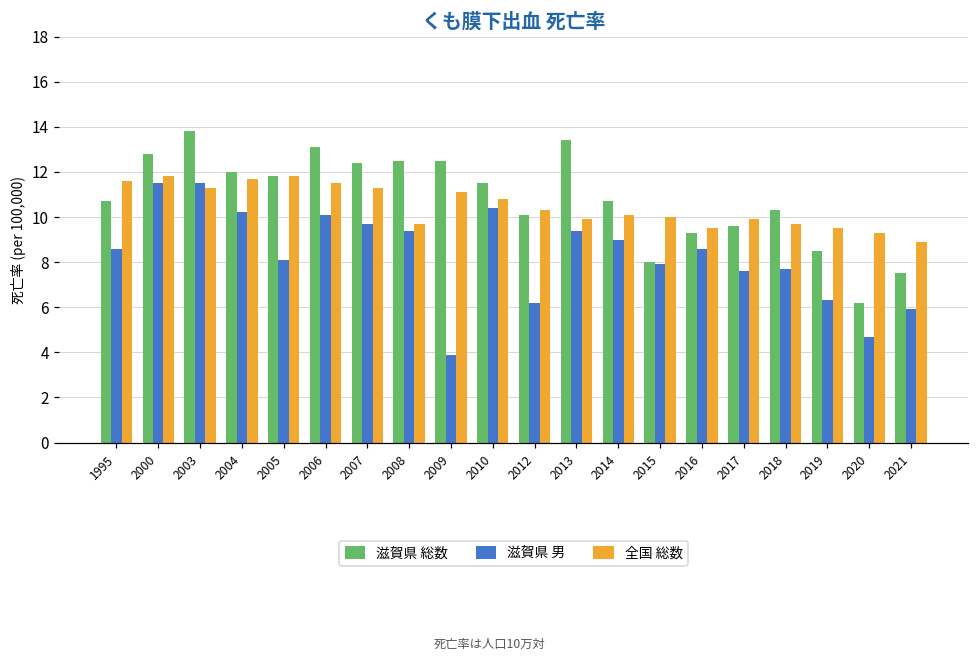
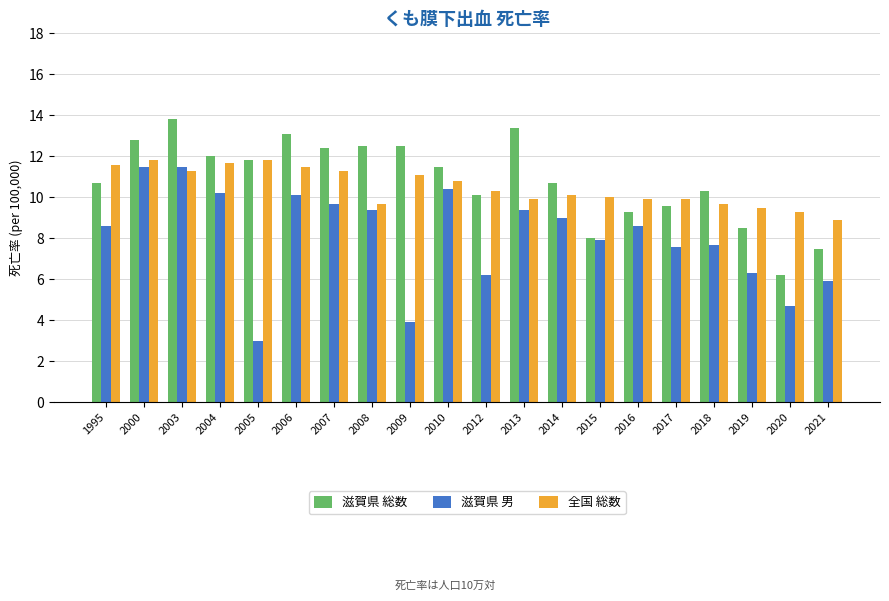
滋賀県 男, 2005: 8.1 -> 3.0
全国 総数, 2016: 9.5 -> 9.9
